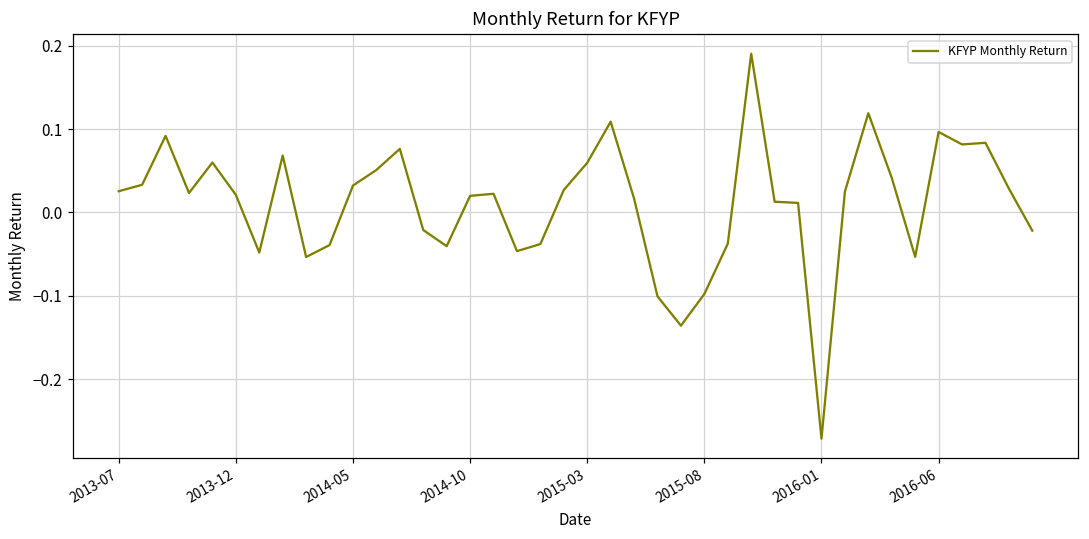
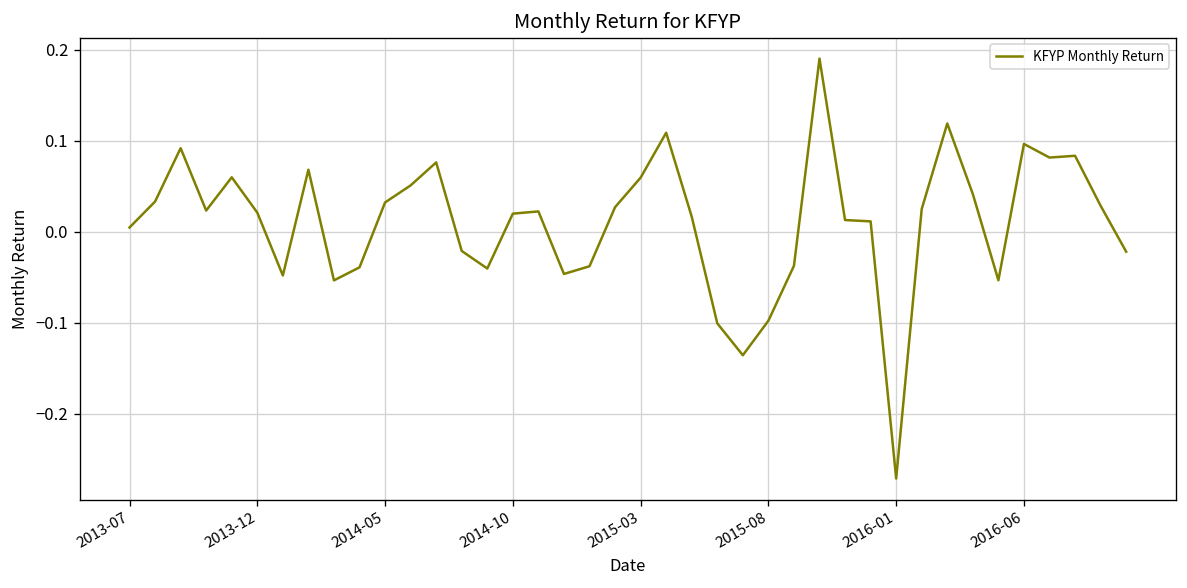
2013-07: 0.03 -> 0.00
